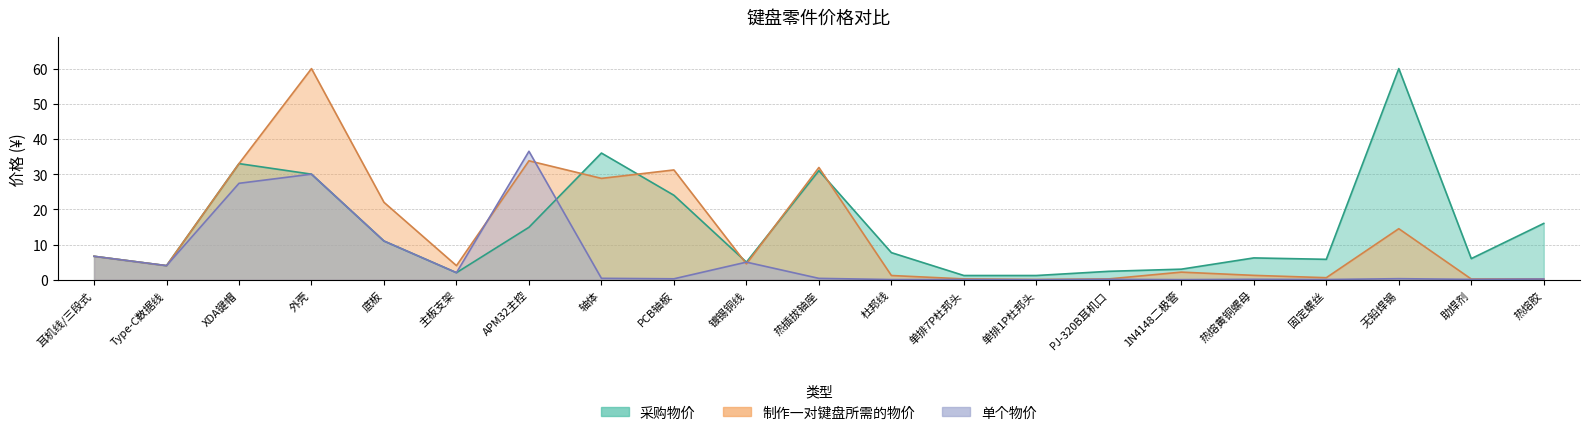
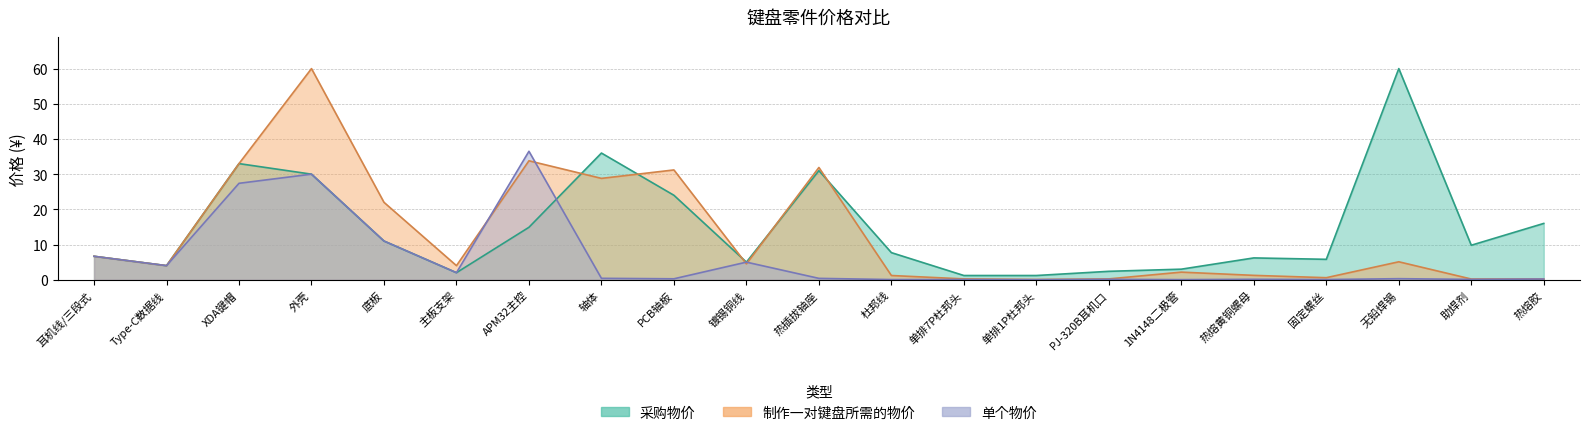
制作一对键盘所需的物价, 无铅焊锡: 15 -> 5
采购物价, 助焊剂: 6 -> 10
